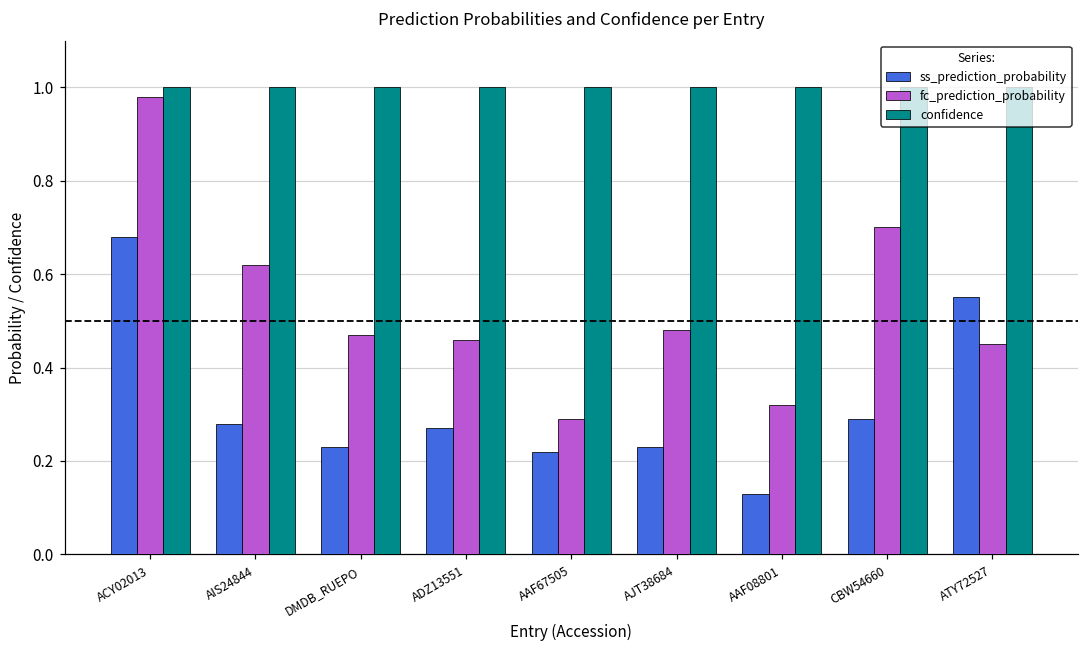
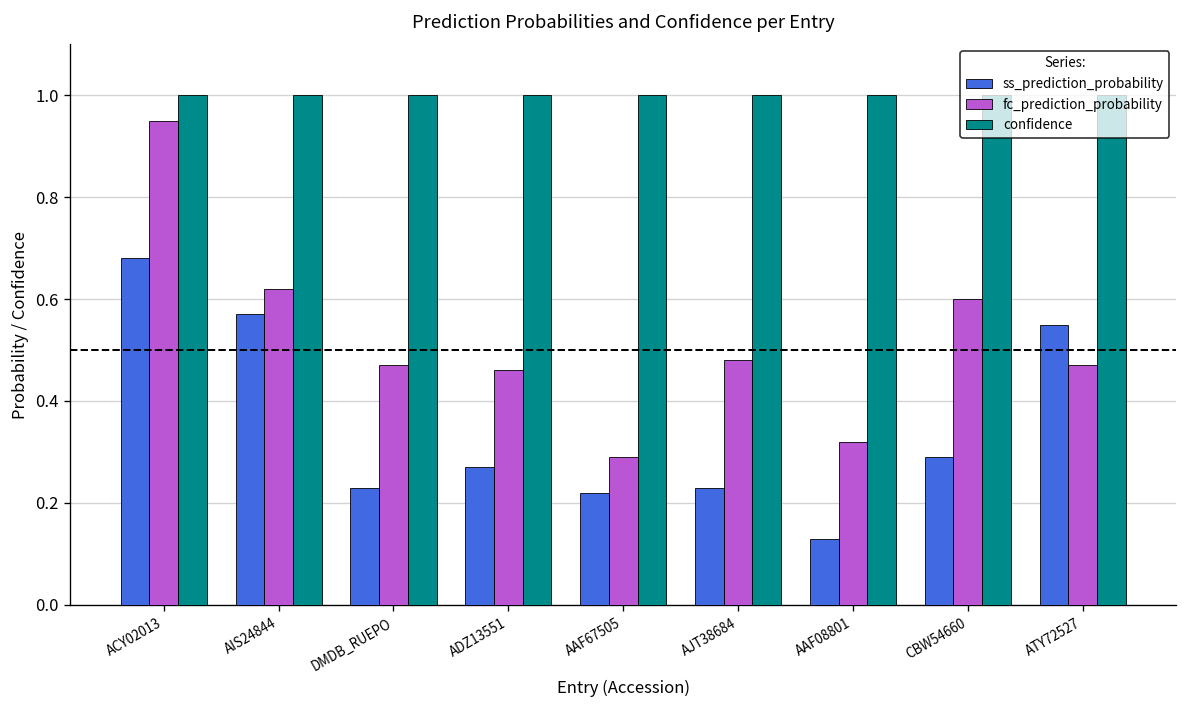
fc_prediction_probability, ACY02013: 0.98 -> 0.95
ss_prediction_probability, AIS24844: 0.28 -> 0.57
fc_prediction_probability, CBW54660: 0.7 -> 0.6
fc_prediction_probability, ATY72527: 0.45 -> 0.47
